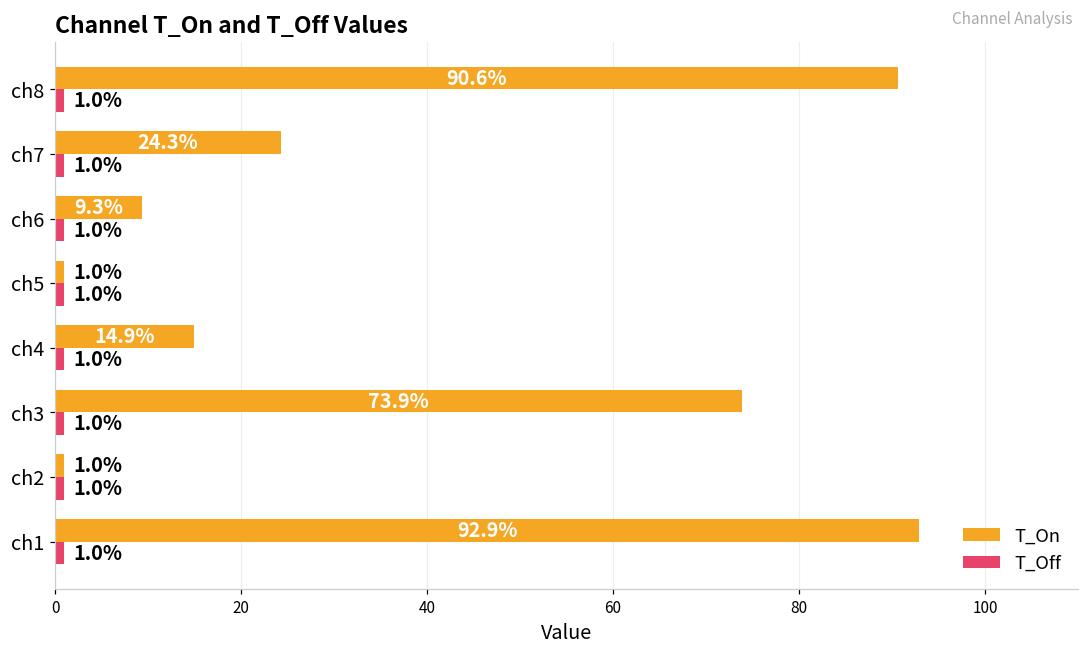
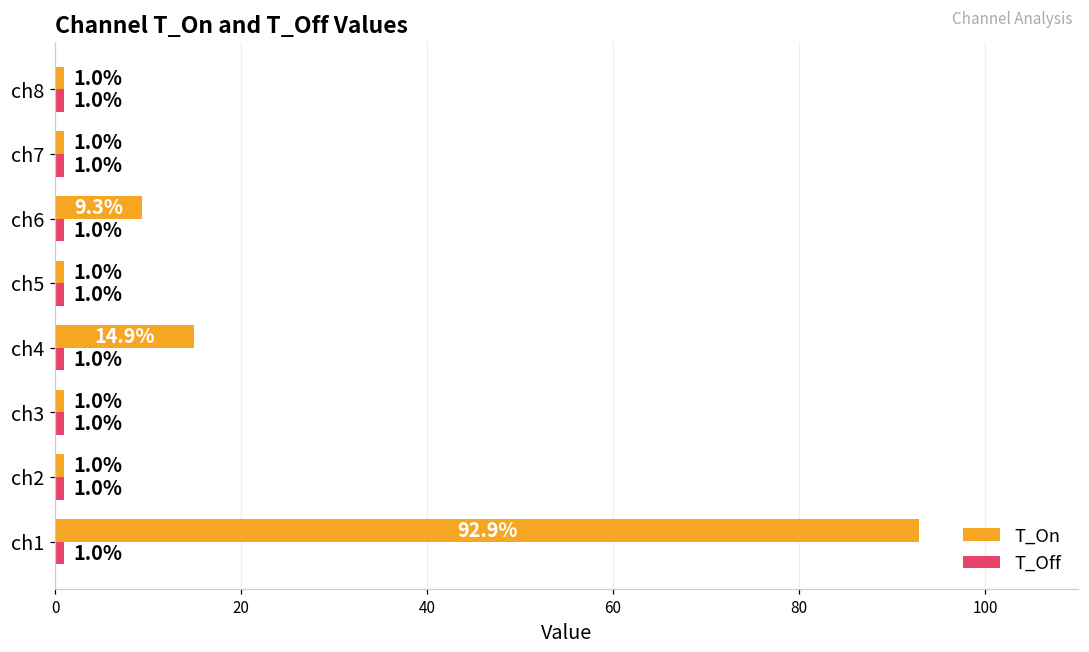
T_On, ch8: 90.6% -> 1.0%
T_On, ch7: 24.3% -> 1.0%
T_On, ch3: 73.9% -> 1.0%
